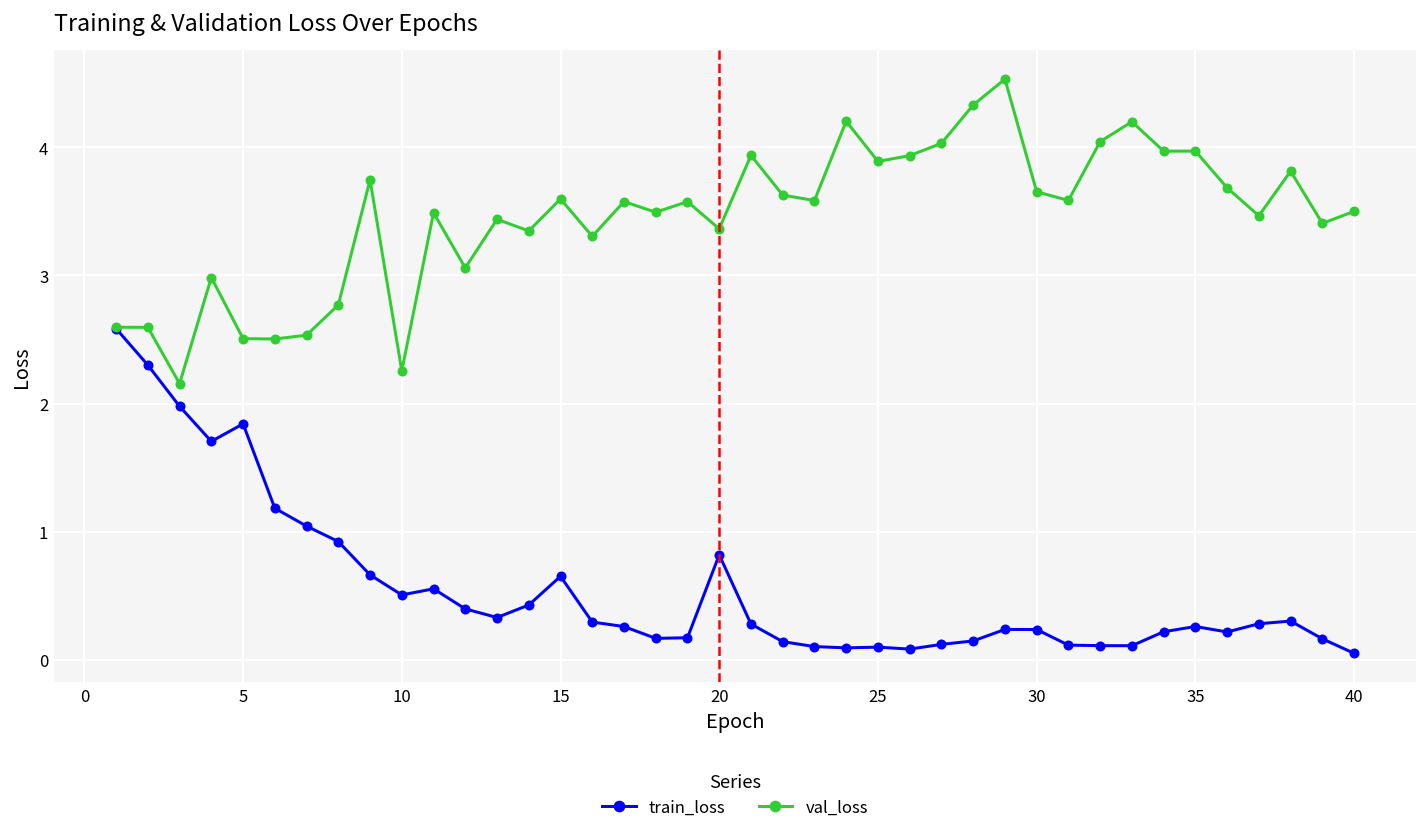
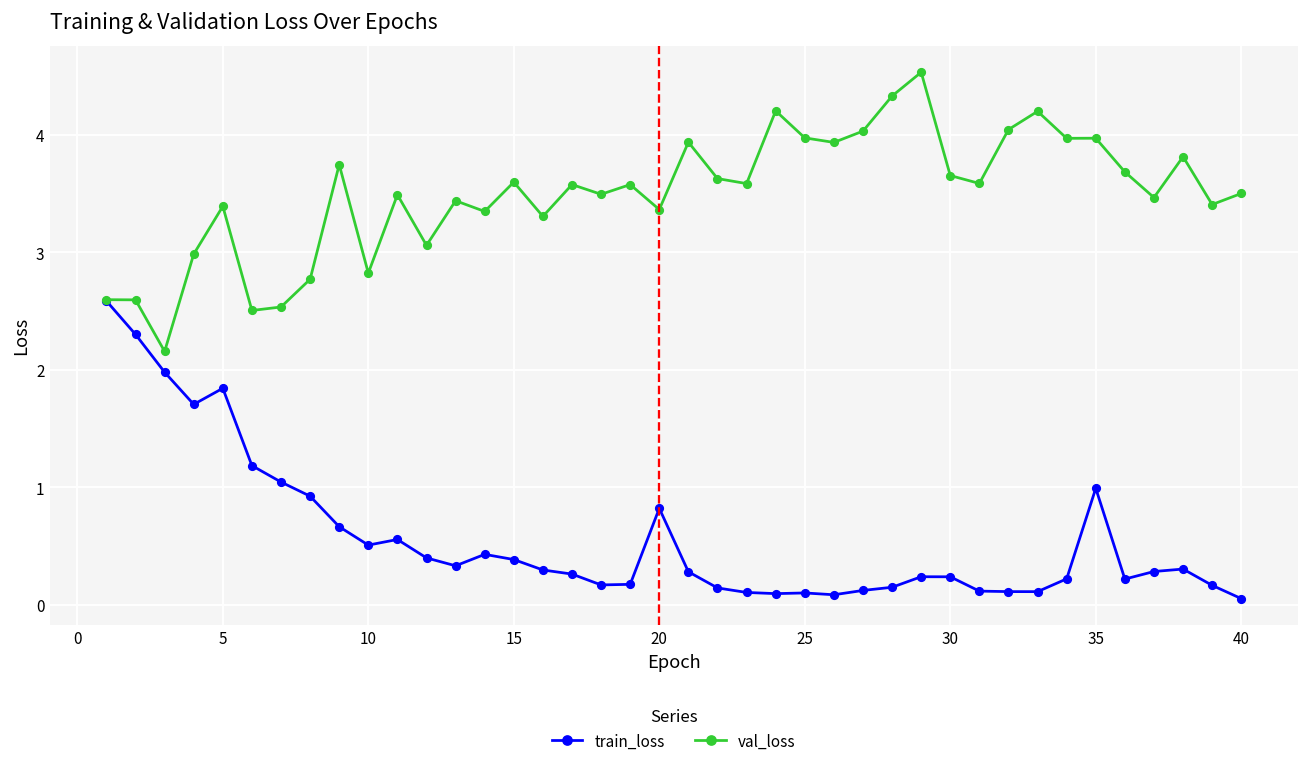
val_loss, 5: 2.51 -> 3.39
val_loss, 10: 2.26 -> 2.82
train_loss, 15: 0.65 -> 0.38
val_loss, 25: 3.89 -> 3.97
train_loss, 35: 0.26 -> 0.99
